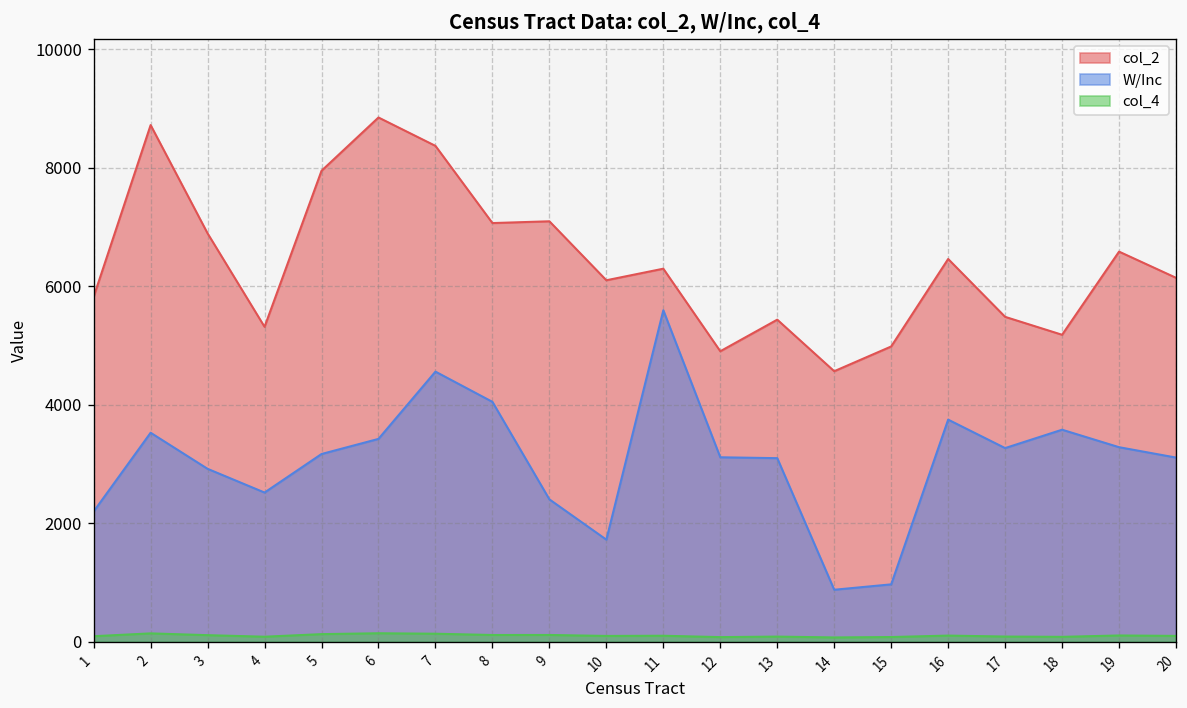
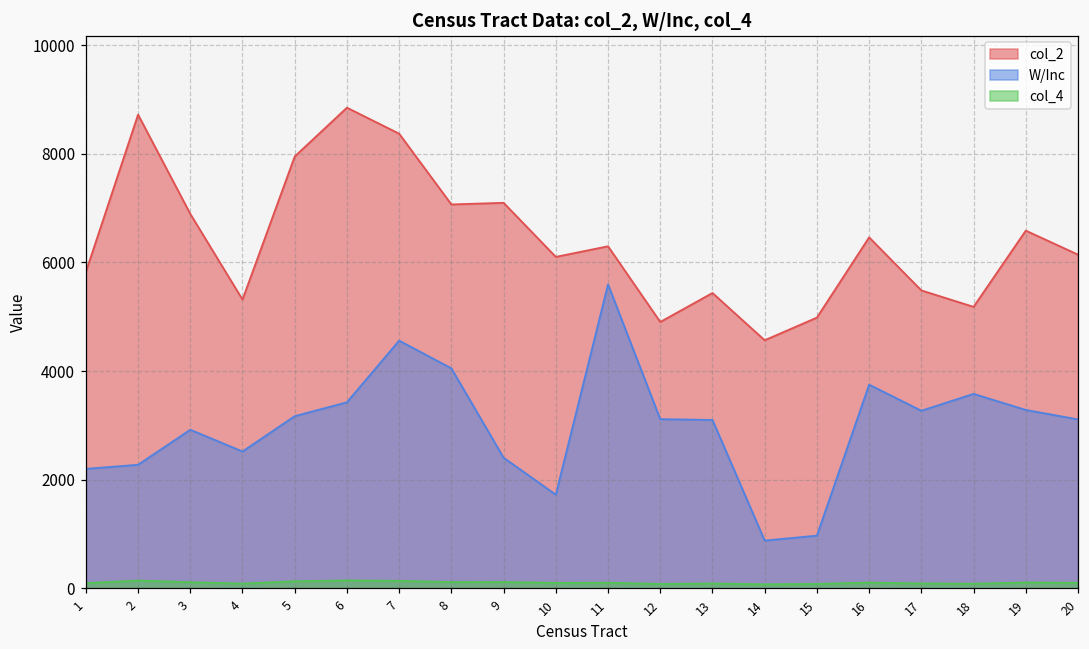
W/Inc, 2: 3500 -> 2300
